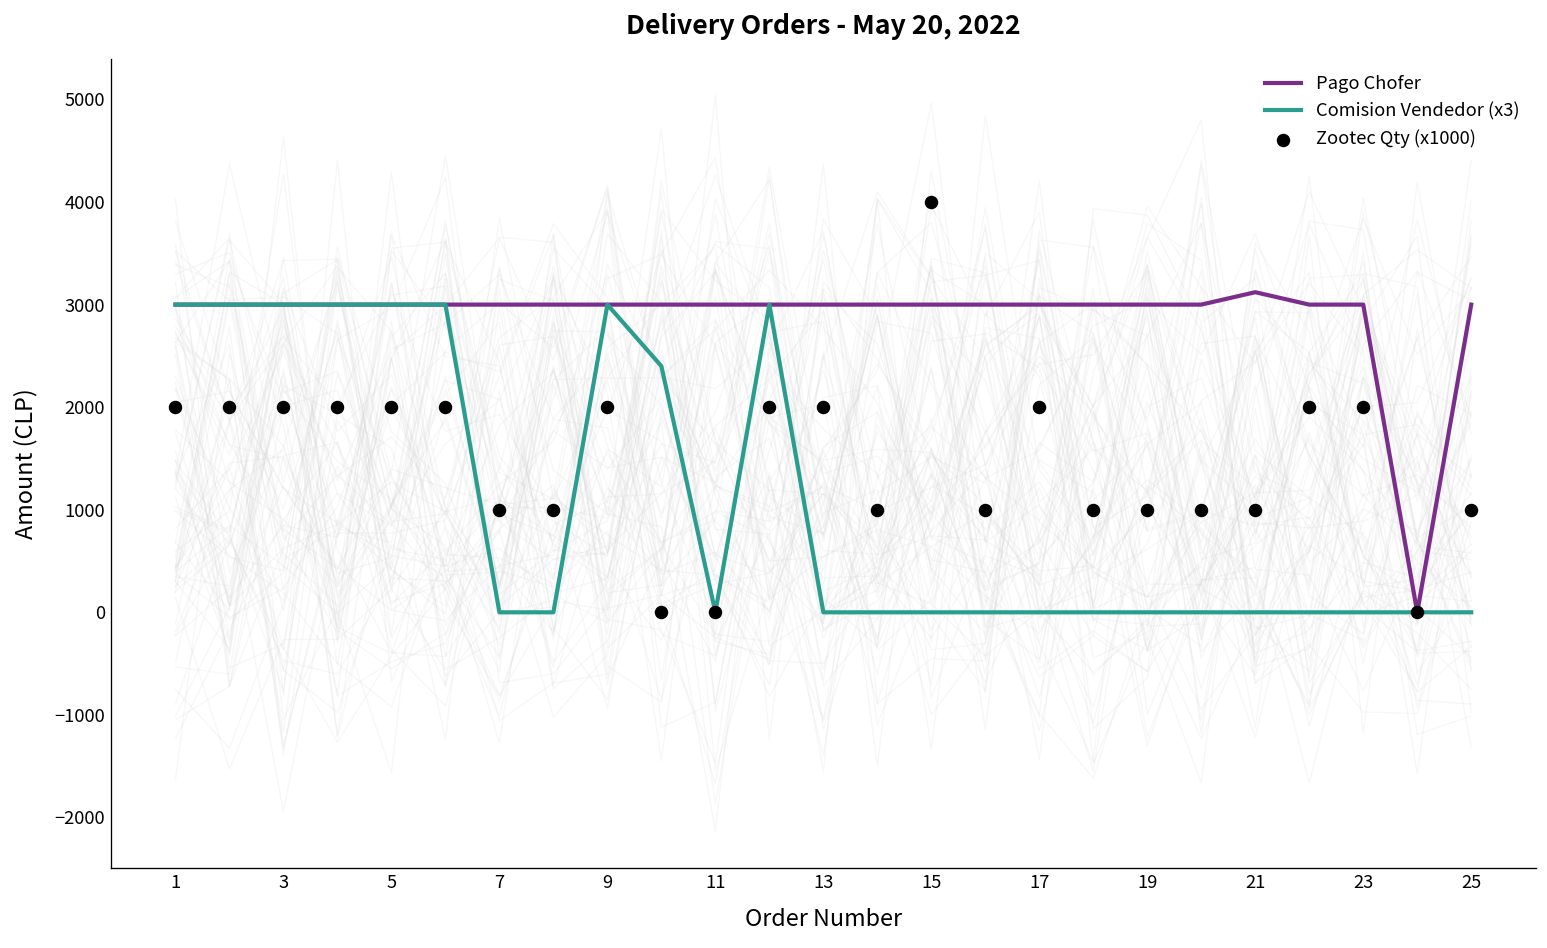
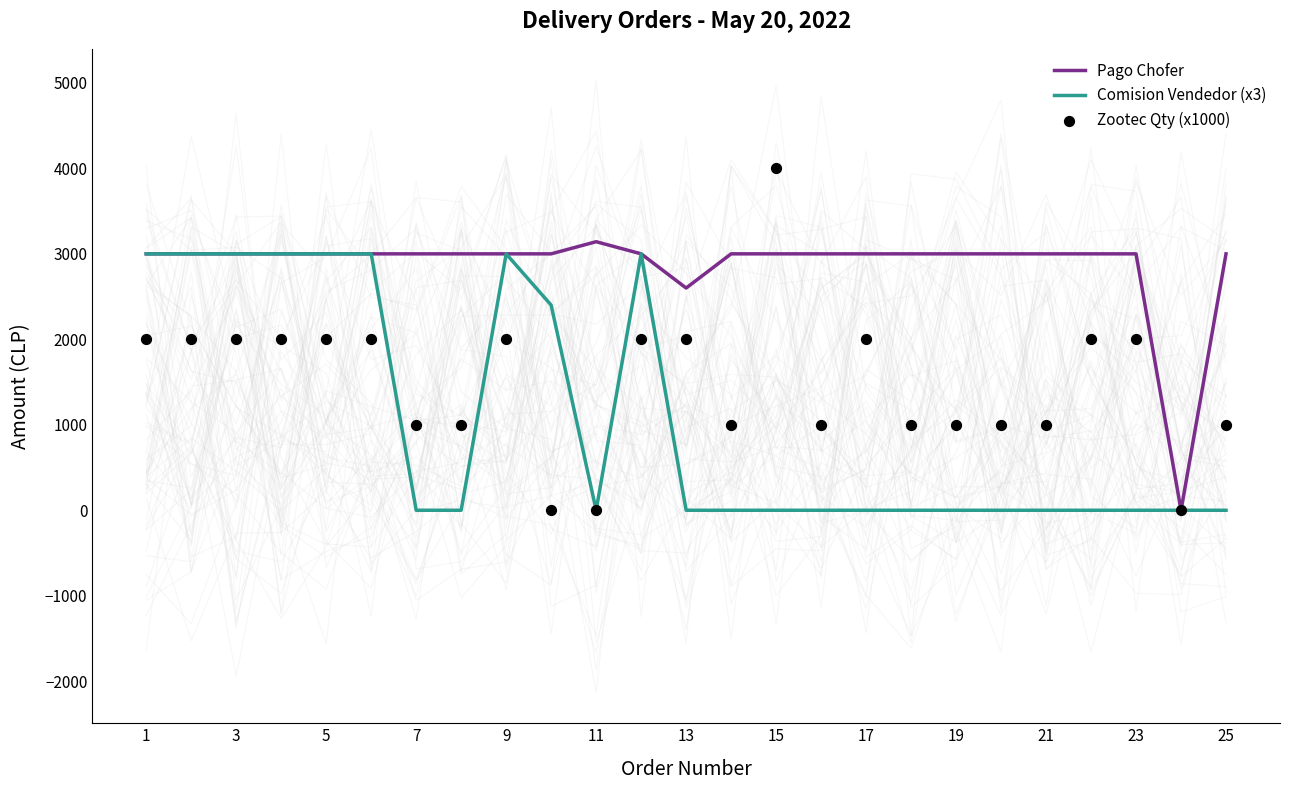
Pago Chofer, 11: 3000 -> 3100
Pago Chofer, 13: 3000 -> 2600
Pago Chofer, 21: 3100 -> 3000
